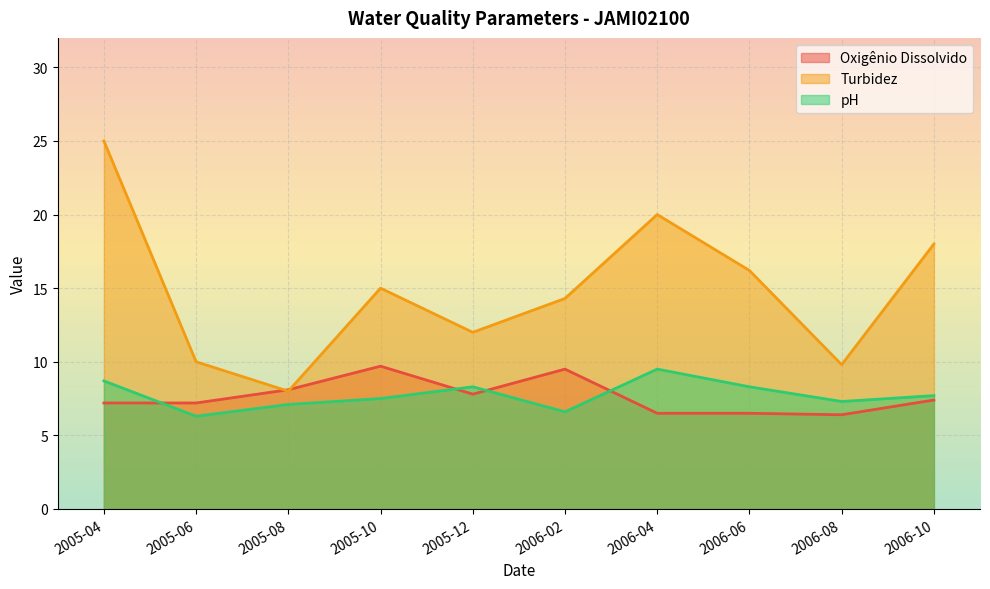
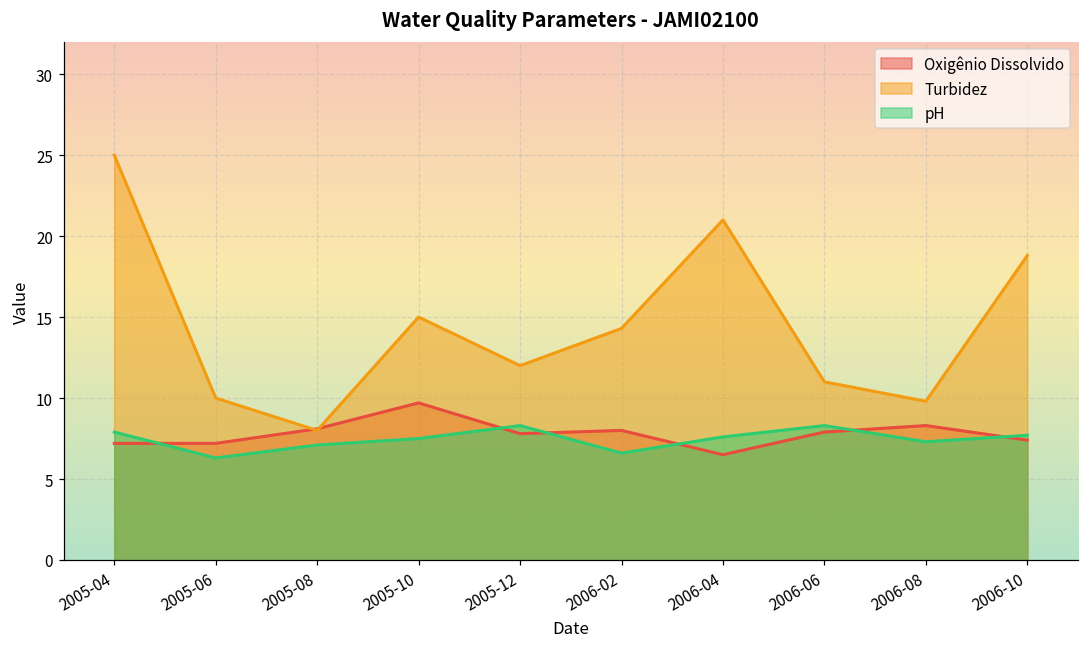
pH, 2005-04: 8.7 -> 7.9
Oxigênio Dissolvido, 2006-02: 9.5 -> 8.0
Turbidez, 2006-04: 20 -> 21
pH, 2006-04: 9.5 -> 7.6
Oxigênio Dissolvido, 2006-06: 6.5 -> 7.9
Turbidez, 2006-06: 16.2 -> 11.0
Oxigênio Dissolvido, 2006-08: 6.4 -> 8.3
Turbidez, 2006-10: 18.0 -> 18.8
